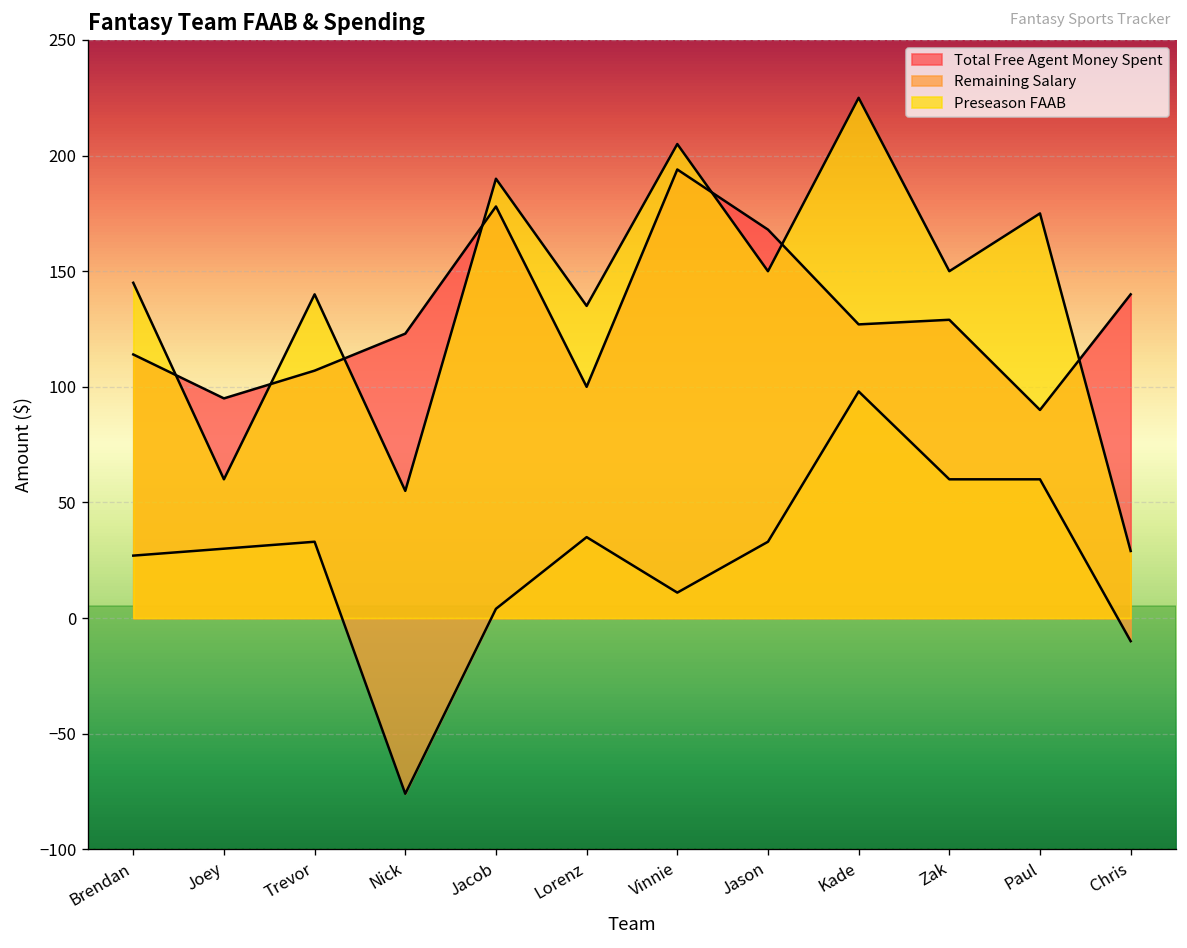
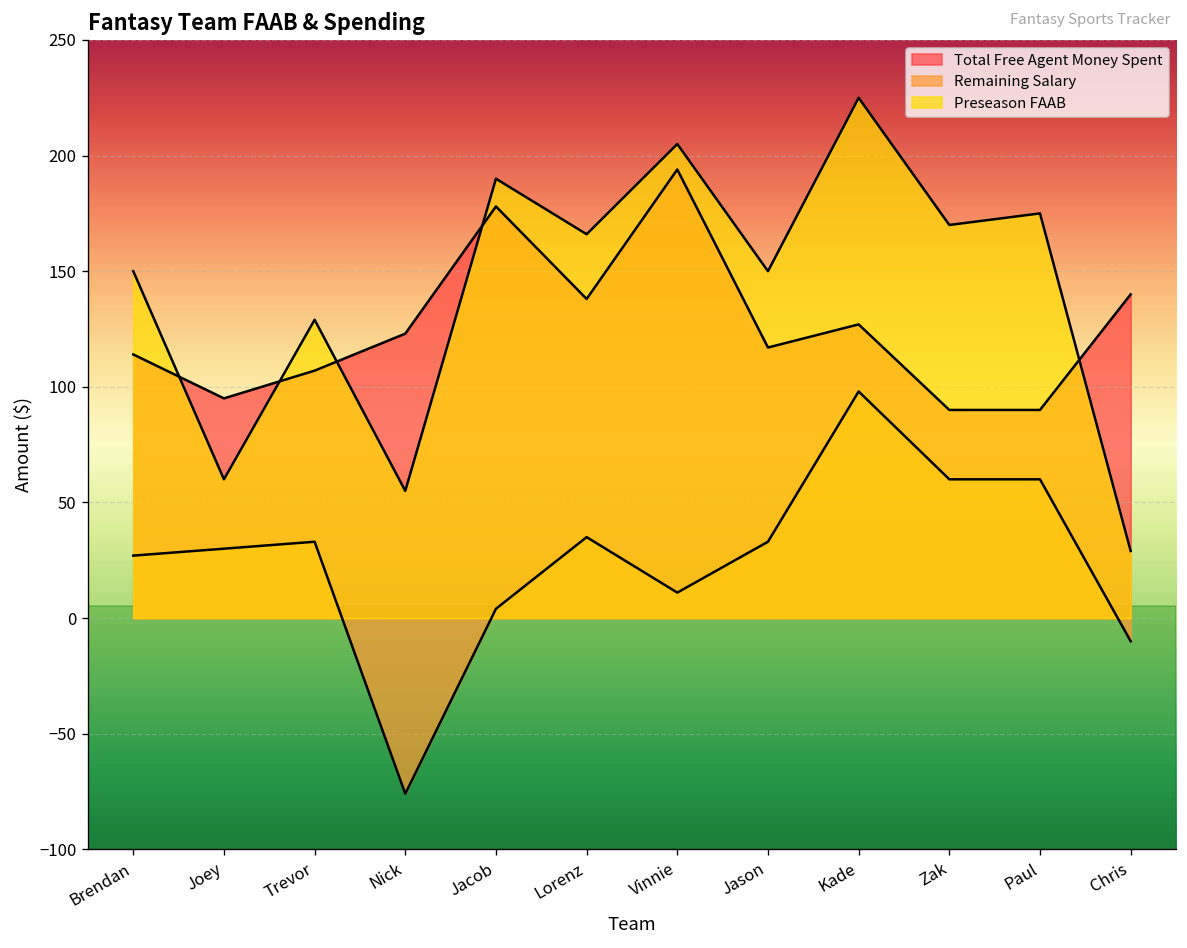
Preseason FAAB, Brendan: 145 -> 150
Preseason FAAB, Trevor: 140 -> 129
Total Free Agent Money Spent, Lorenz: 100 -> 138
Preseason FAAB, Lorenz: 135 -> 166
Total Free Agent Money Spent, Jason: 168 -> 117
Total Free Agent Money Spent, Zak: 129 -> 90
Preseason FAAB, Zak: 150 -> 170
